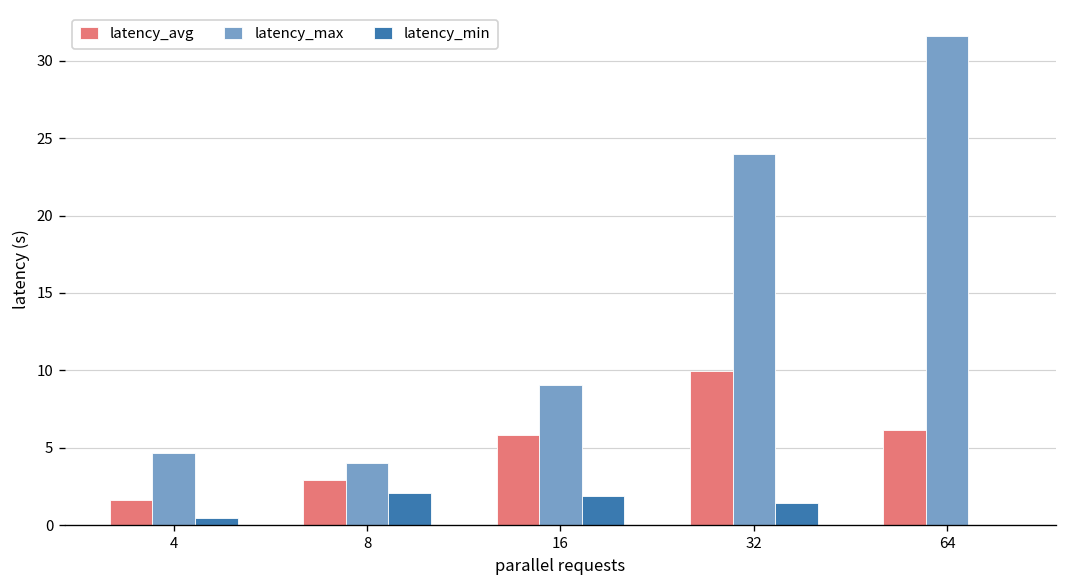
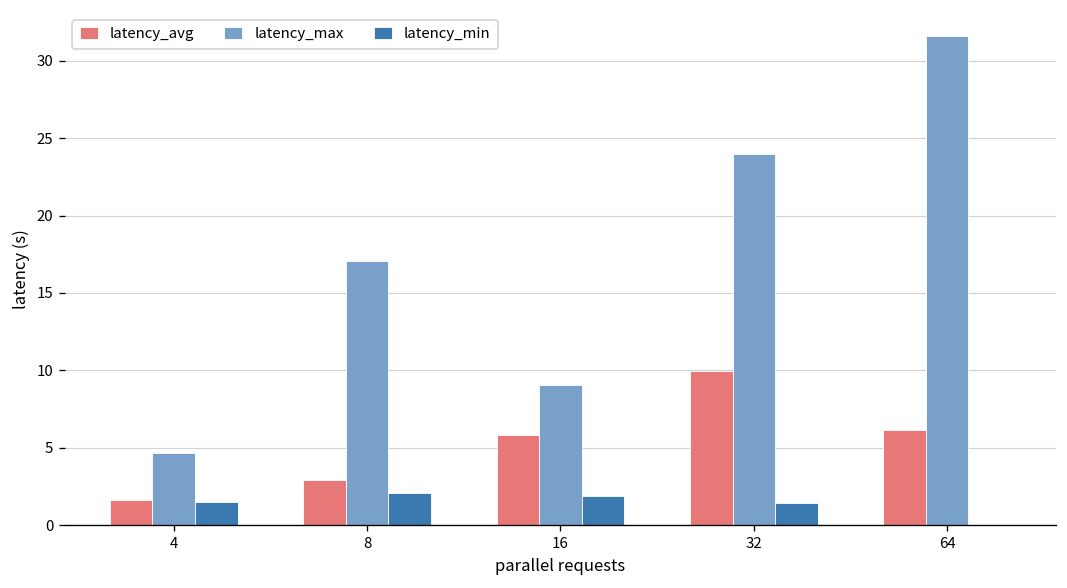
latency_min, 4: 0.5 -> 1.5
latency_max, 8: 4.0 -> 17.1
